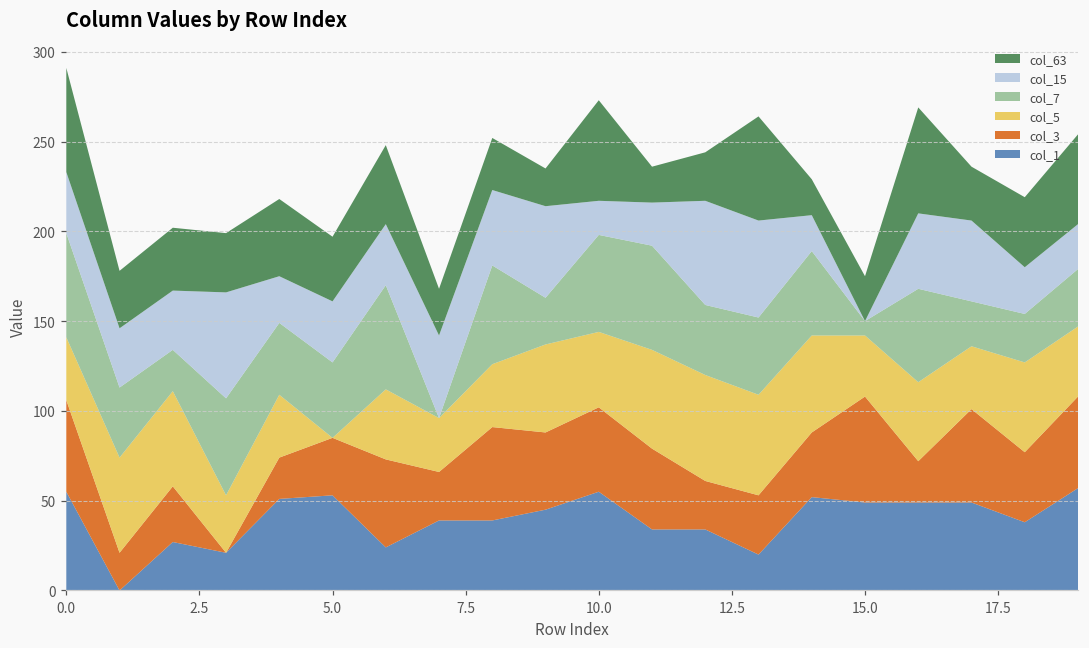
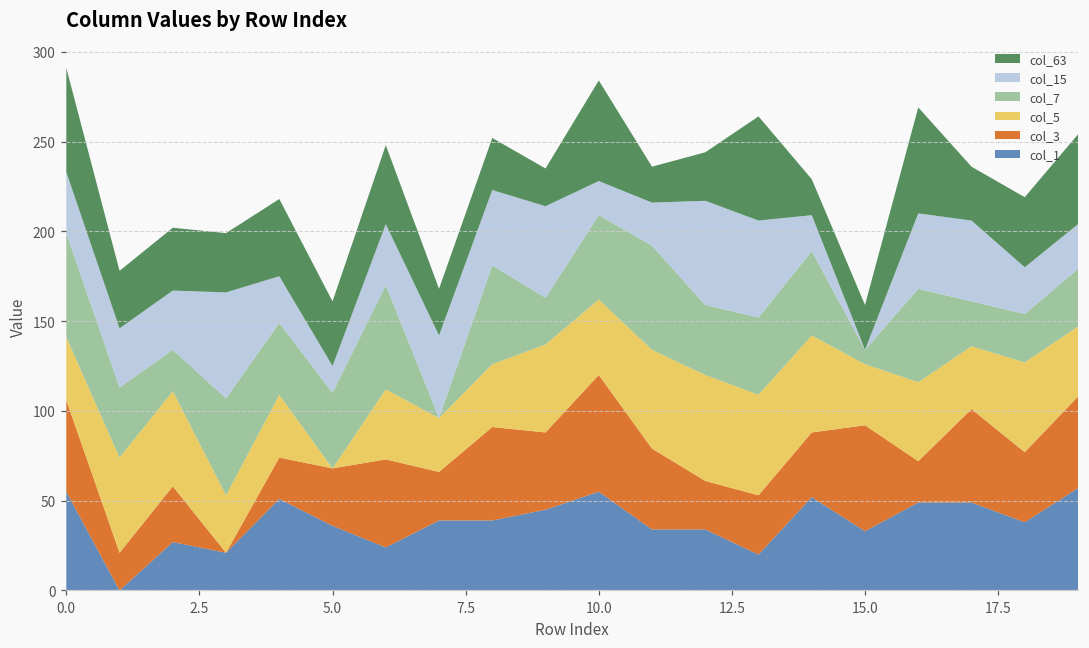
col_1, 5.0: 53 -> 36
col_15, 5.0: 34 -> 15
col_3, 10.0: 47 -> 65
col_7, 10.0: 54 -> 47
col_1, 15.0: 49 -> 33
